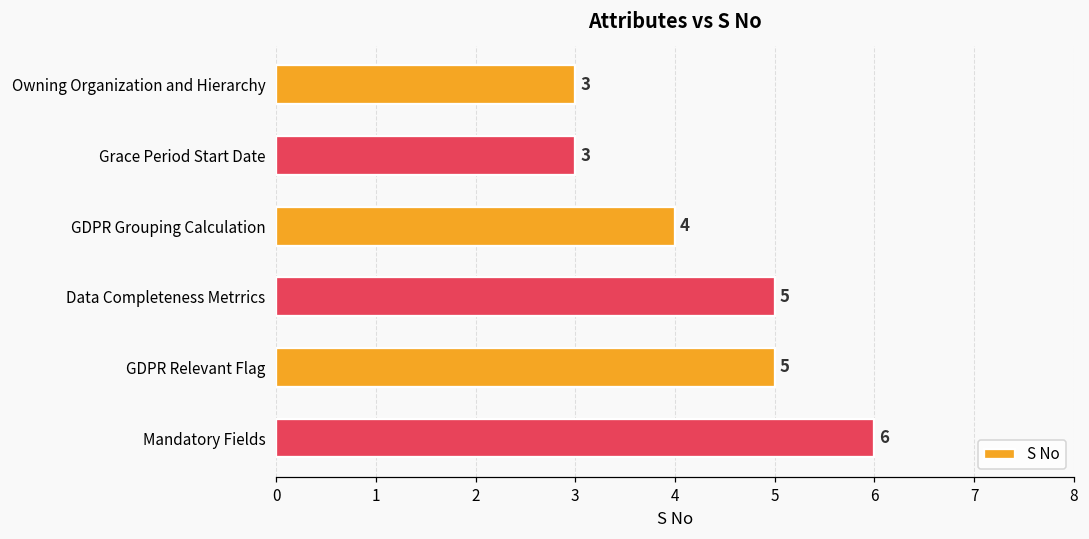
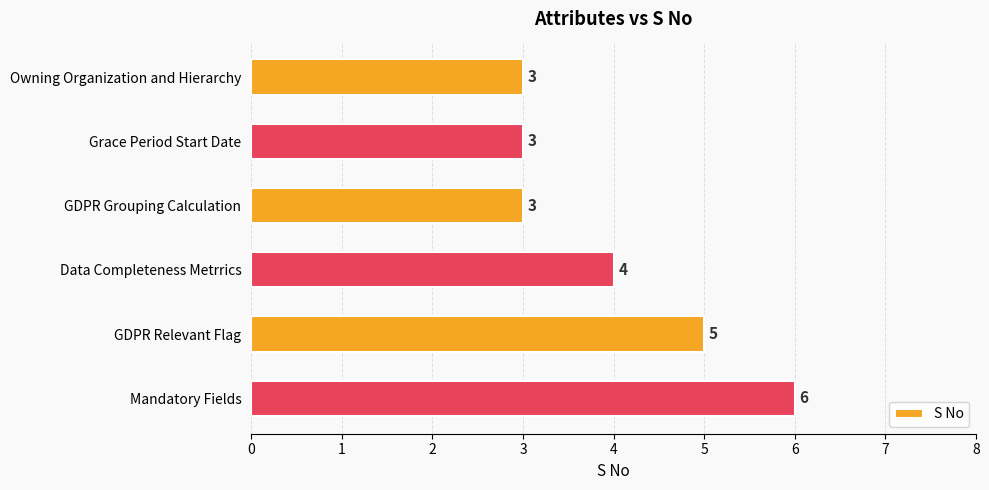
GDPR Grouping Calculation: 4 -> 3
Data Completeness Metrrics: 5 -> 4
